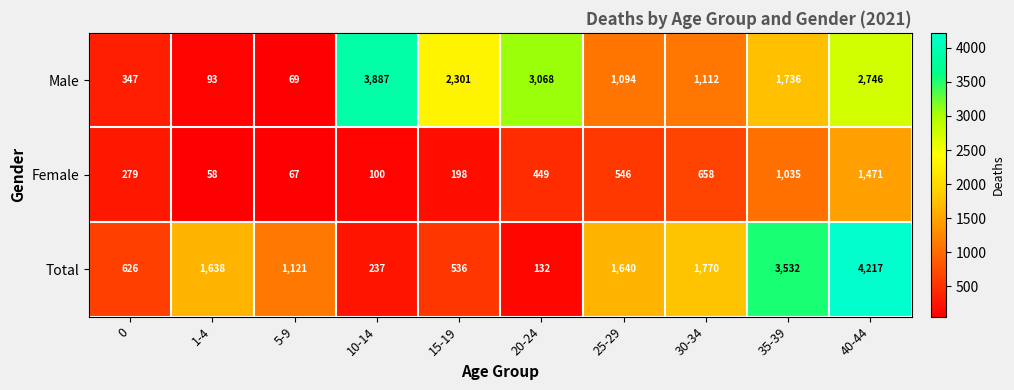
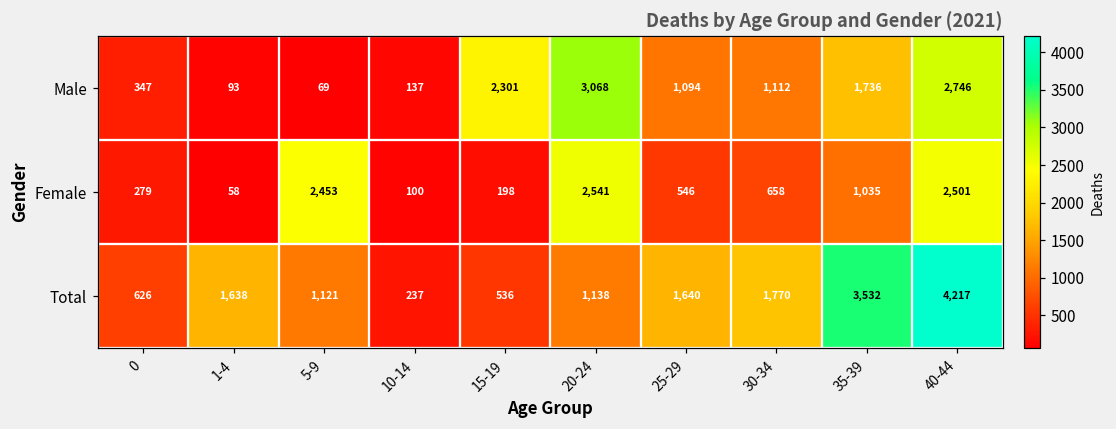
Male, 10-14: 3,887 -> 137
Female, 5-9: 67 -> 2,453
Female, 20-24: 449 -> 2,541
Female, 40-44: 1,471 -> 2,501
Total, 20-24: 132 -> 1,138
